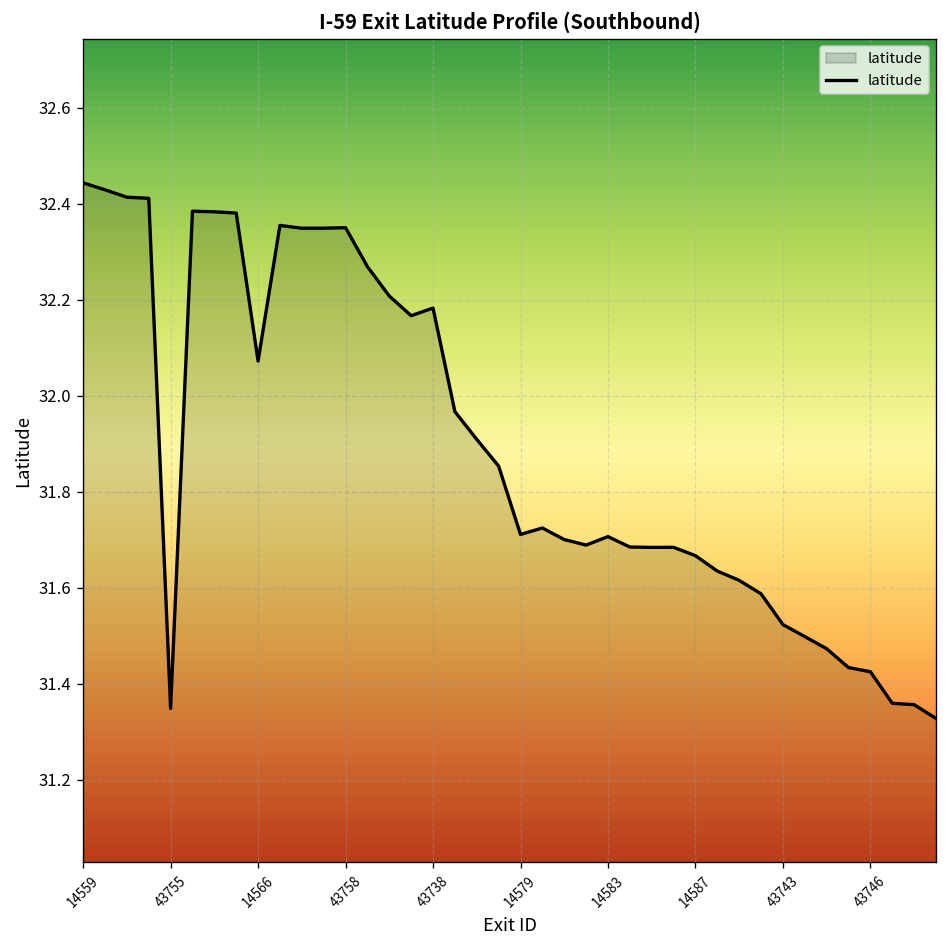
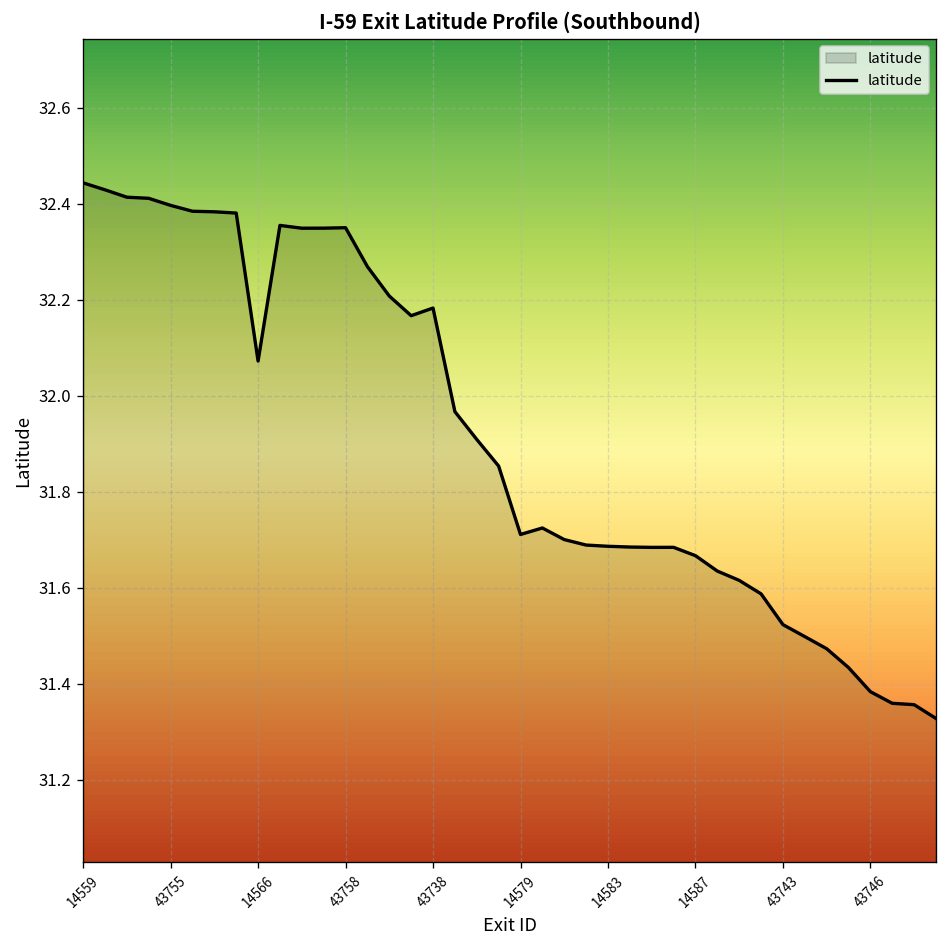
43755: 31.35 -> 32.40
14583: 31.71 -> 31.69
43746: 31.43 -> 31.38
